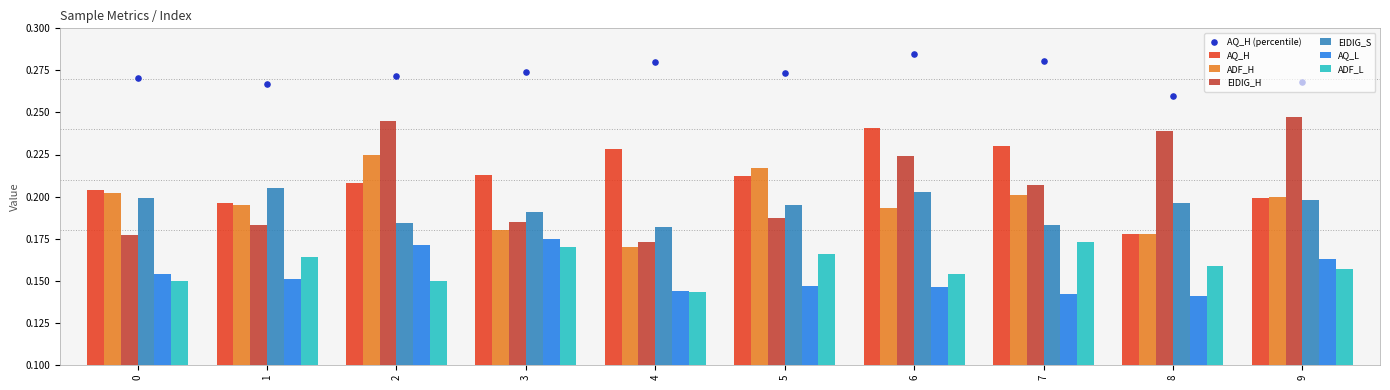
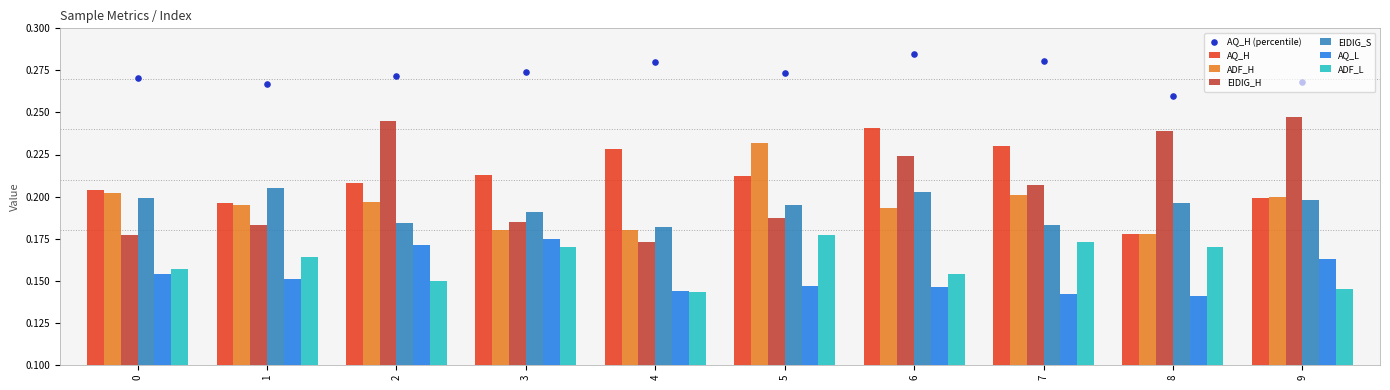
ADF_L, 0: 0.150 -> 0.157
ADF_H, 2: 0.225 -> 0.197
ADF_H, 4: 0.17 -> 0.18
ADF_H, 5: 0.217 -> 0.232
ADF_L, 5: 0.166 -> 0.177
ADF_L, 8: 0.159 -> 0.170
ADF_L, 9: 0.157 -> 0.145
